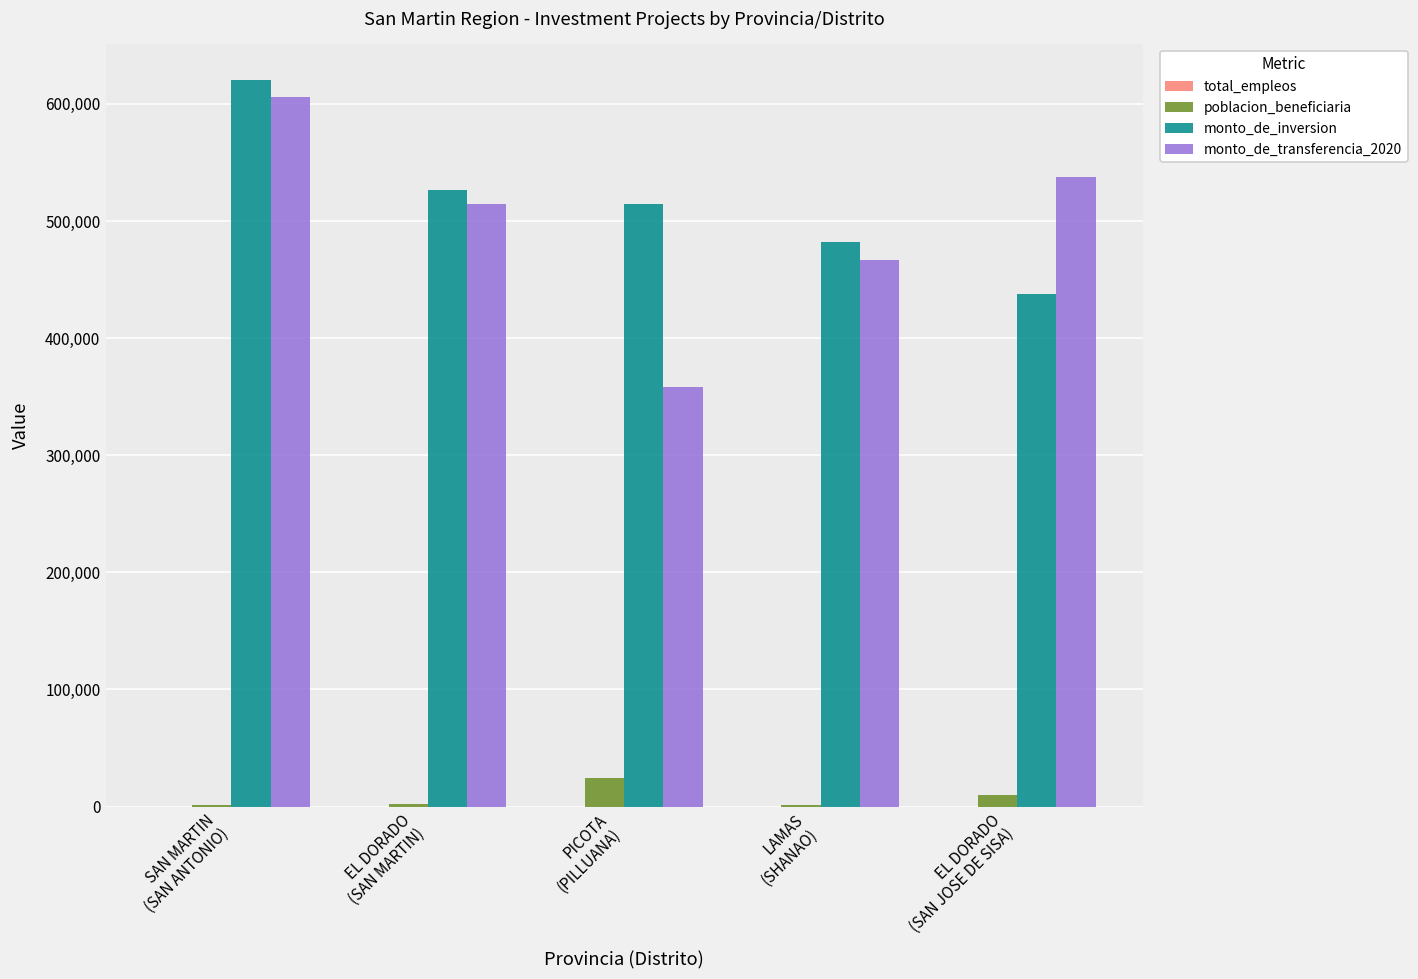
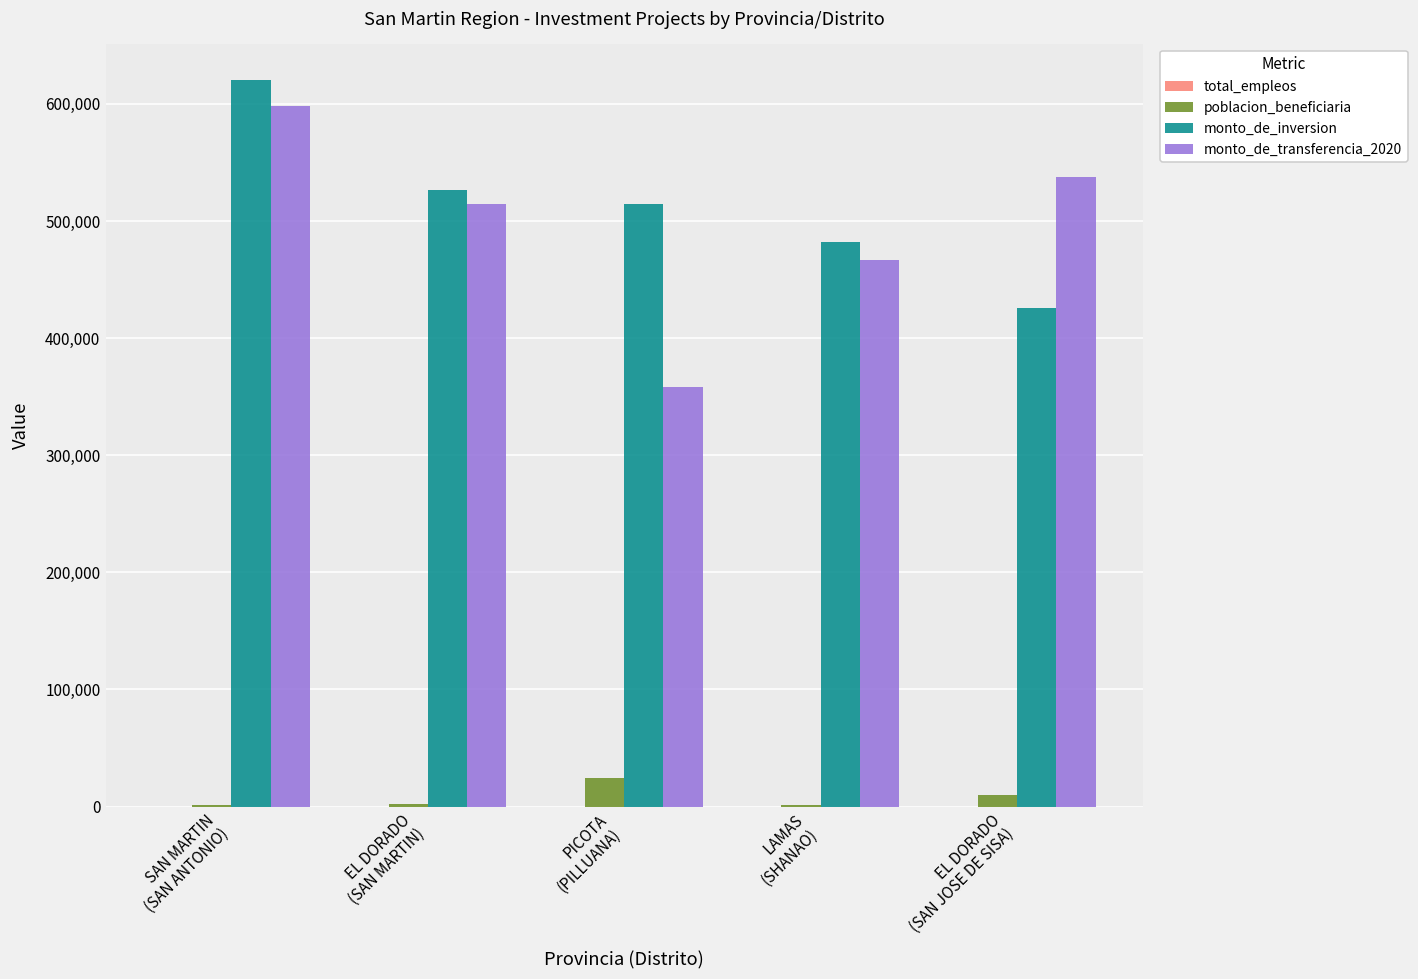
monto_de_transferencia_2020, SAN MARTIN (SAN ANTONIO): 606,000 -> 598,000
monto_de_inversion, EL DORADO (SAN JOSE DE SISA): 438,000 -> 426,000
